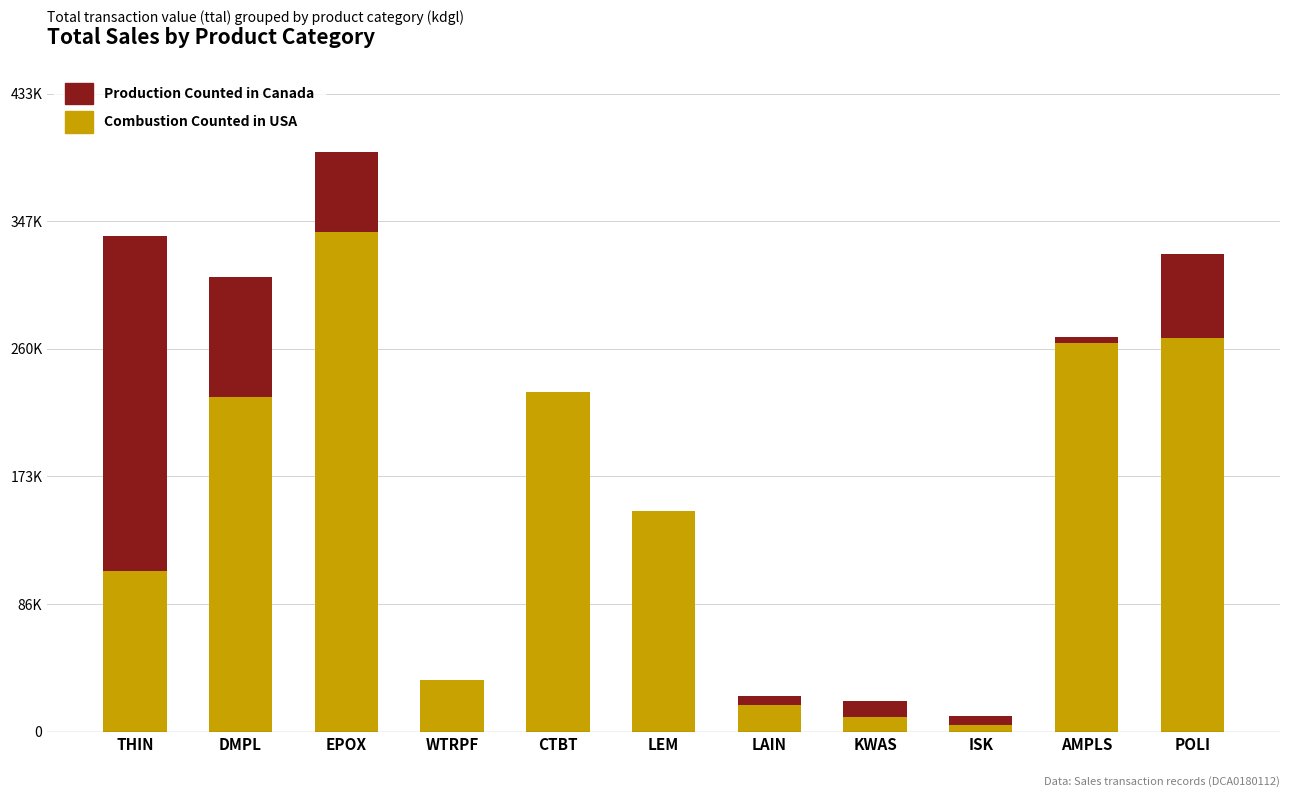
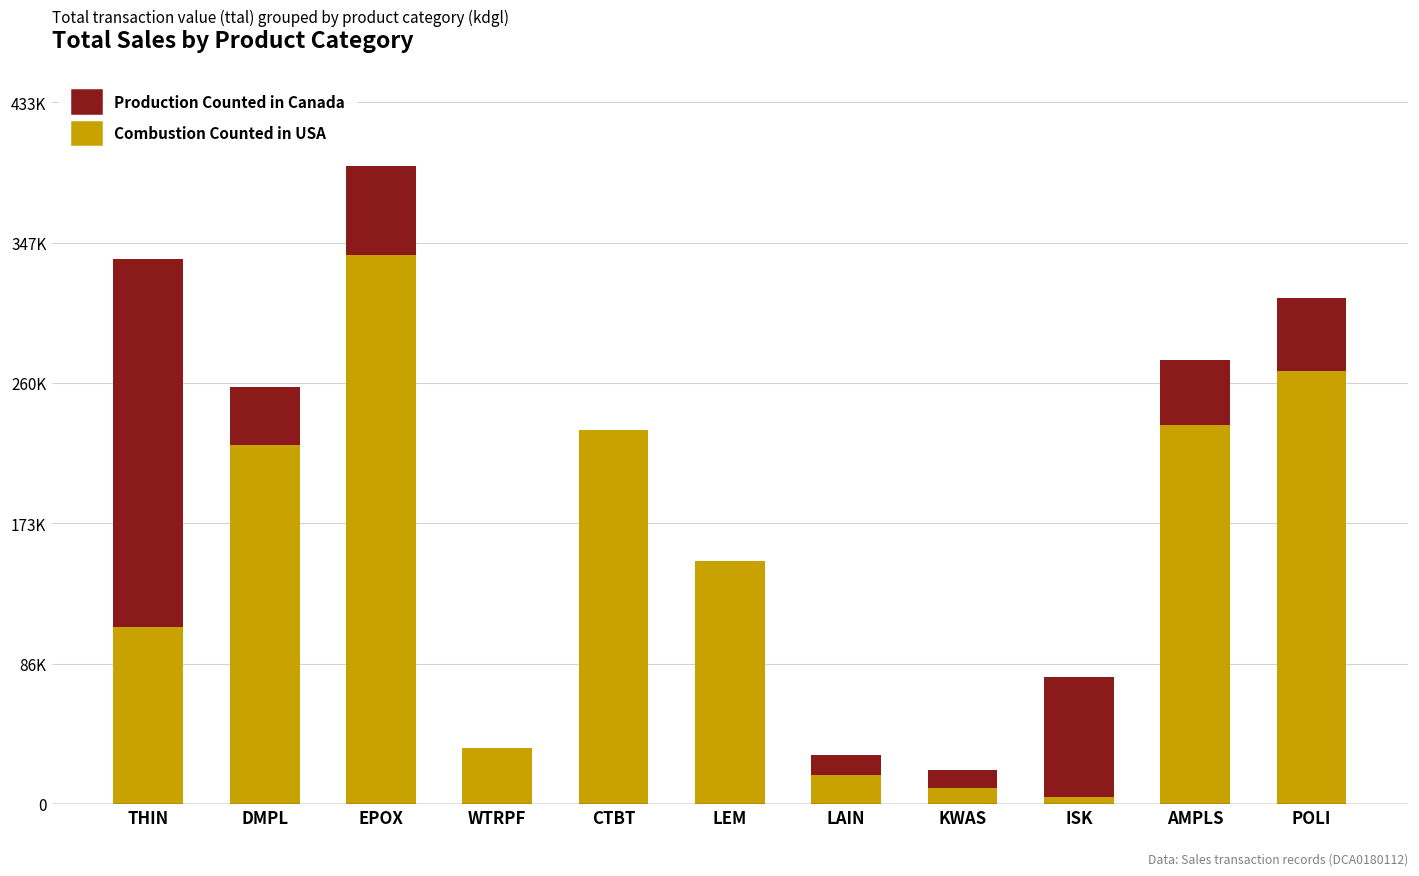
Combustion Counted in USA, DMPL: 228000 -> 222000
Production Counted in Canada, DMPL: 81000 -> 36000
Production Counted in Canada, LAIN: 6000 -> 12000
Production Counted in Canada, ISK: 6000 -> 74000
Combustion Counted in USA, AMPLS: 264000 -> 235000
Production Counted in Canada, AMPLS: 5000 -> 40000
Production Counted in Canada, POLI: 57000 -> 46000
